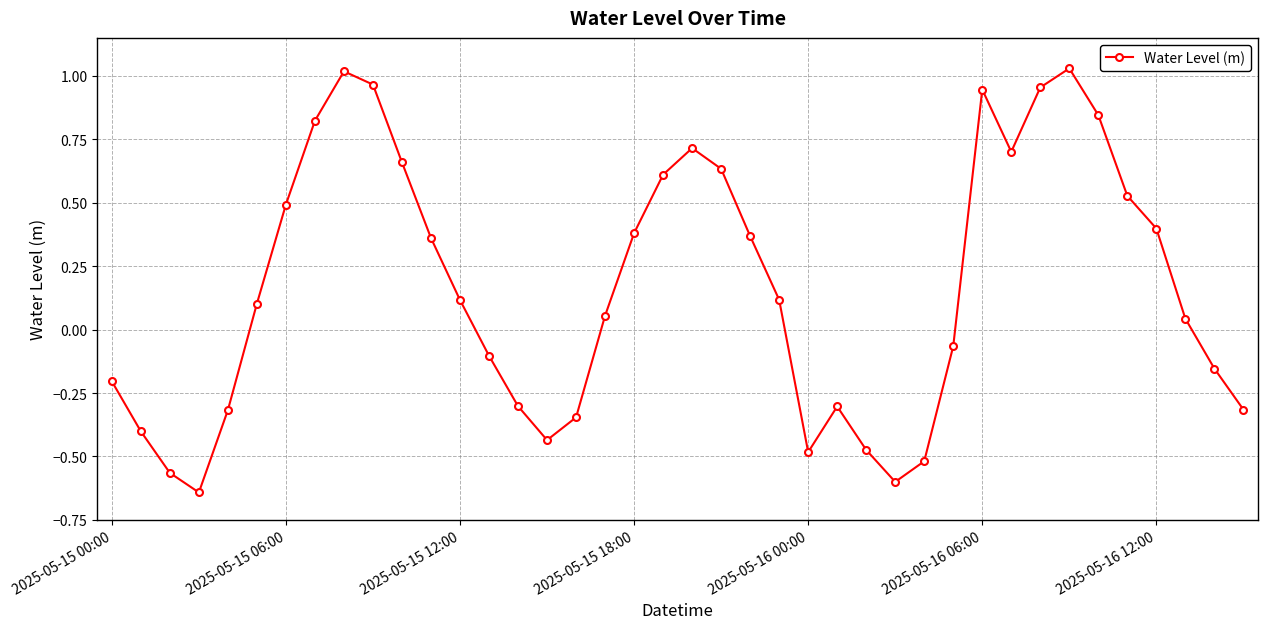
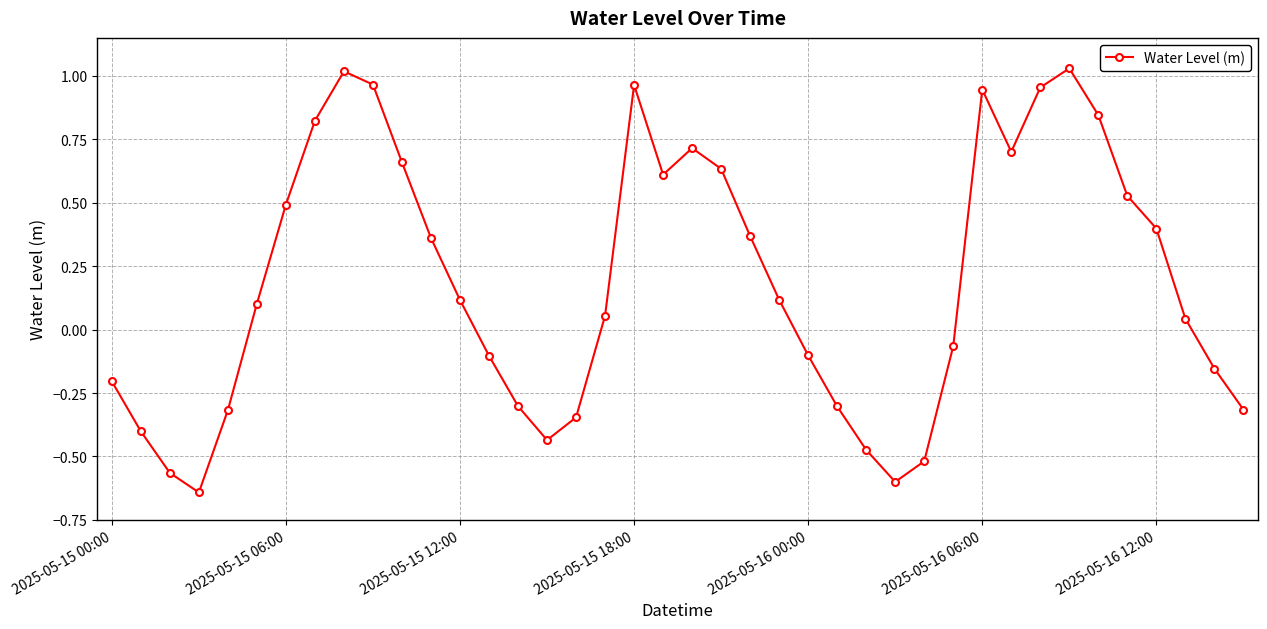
2025-05-15 18:00: 0.38 -> 0.96
2025-05-16 00:00: -0.48 -> -0.10
